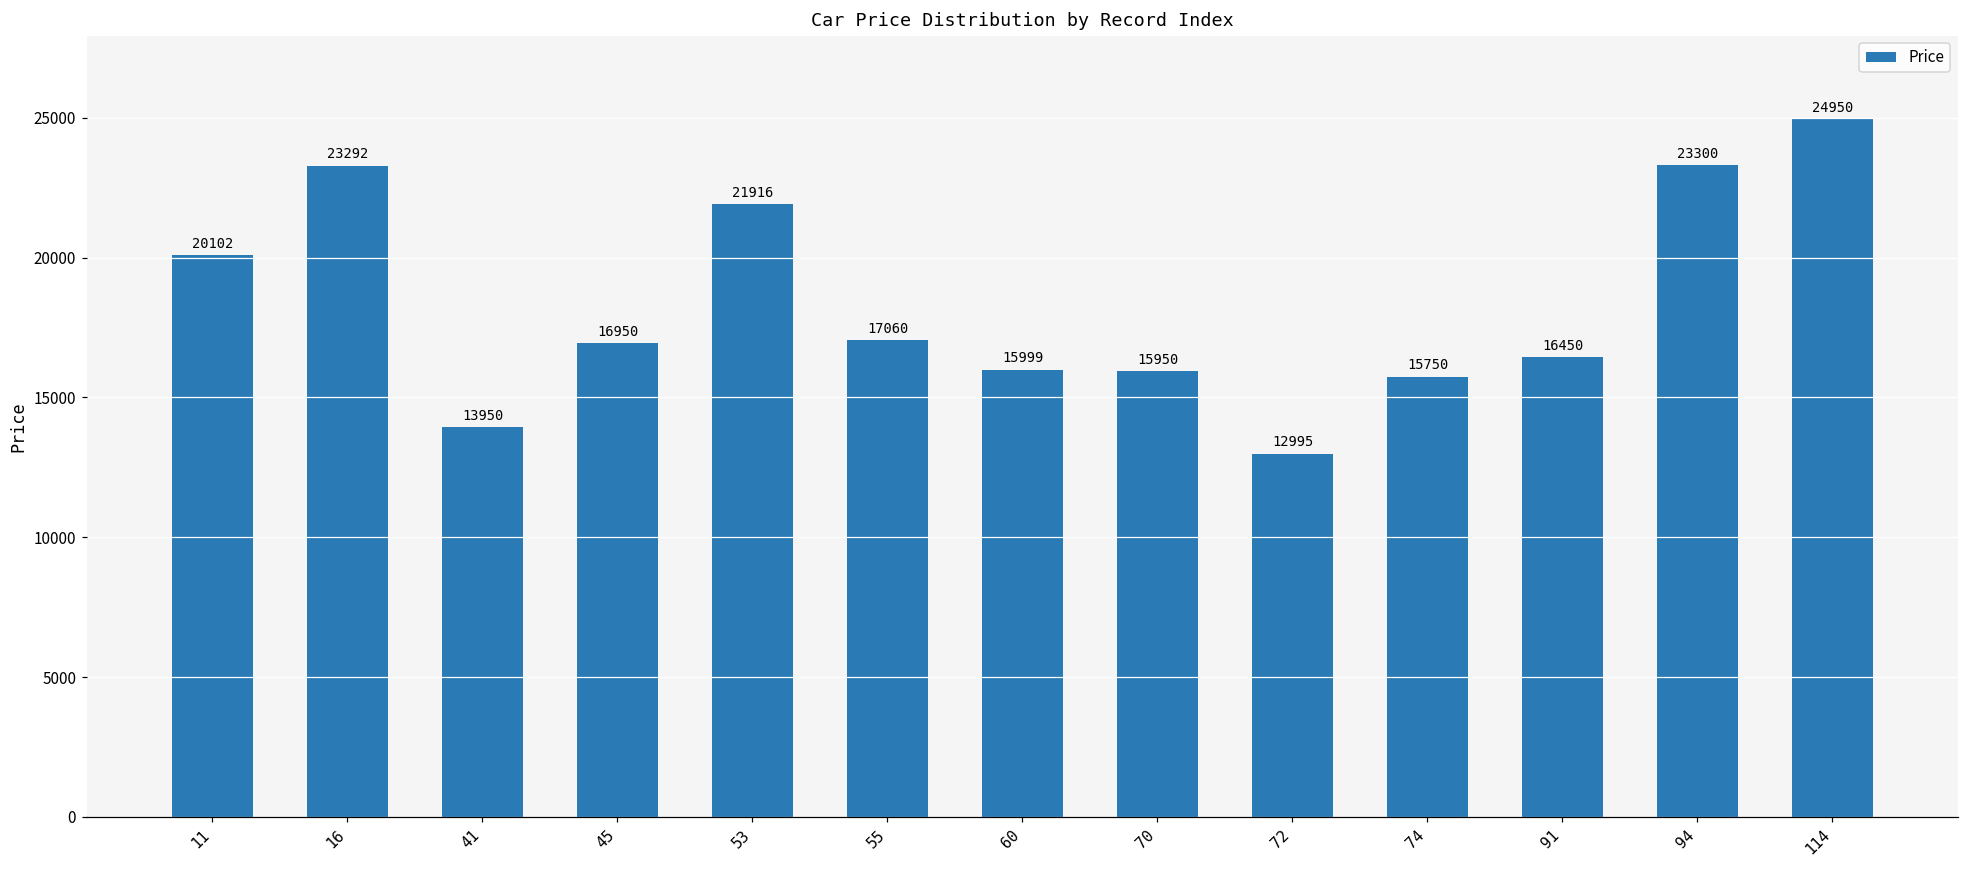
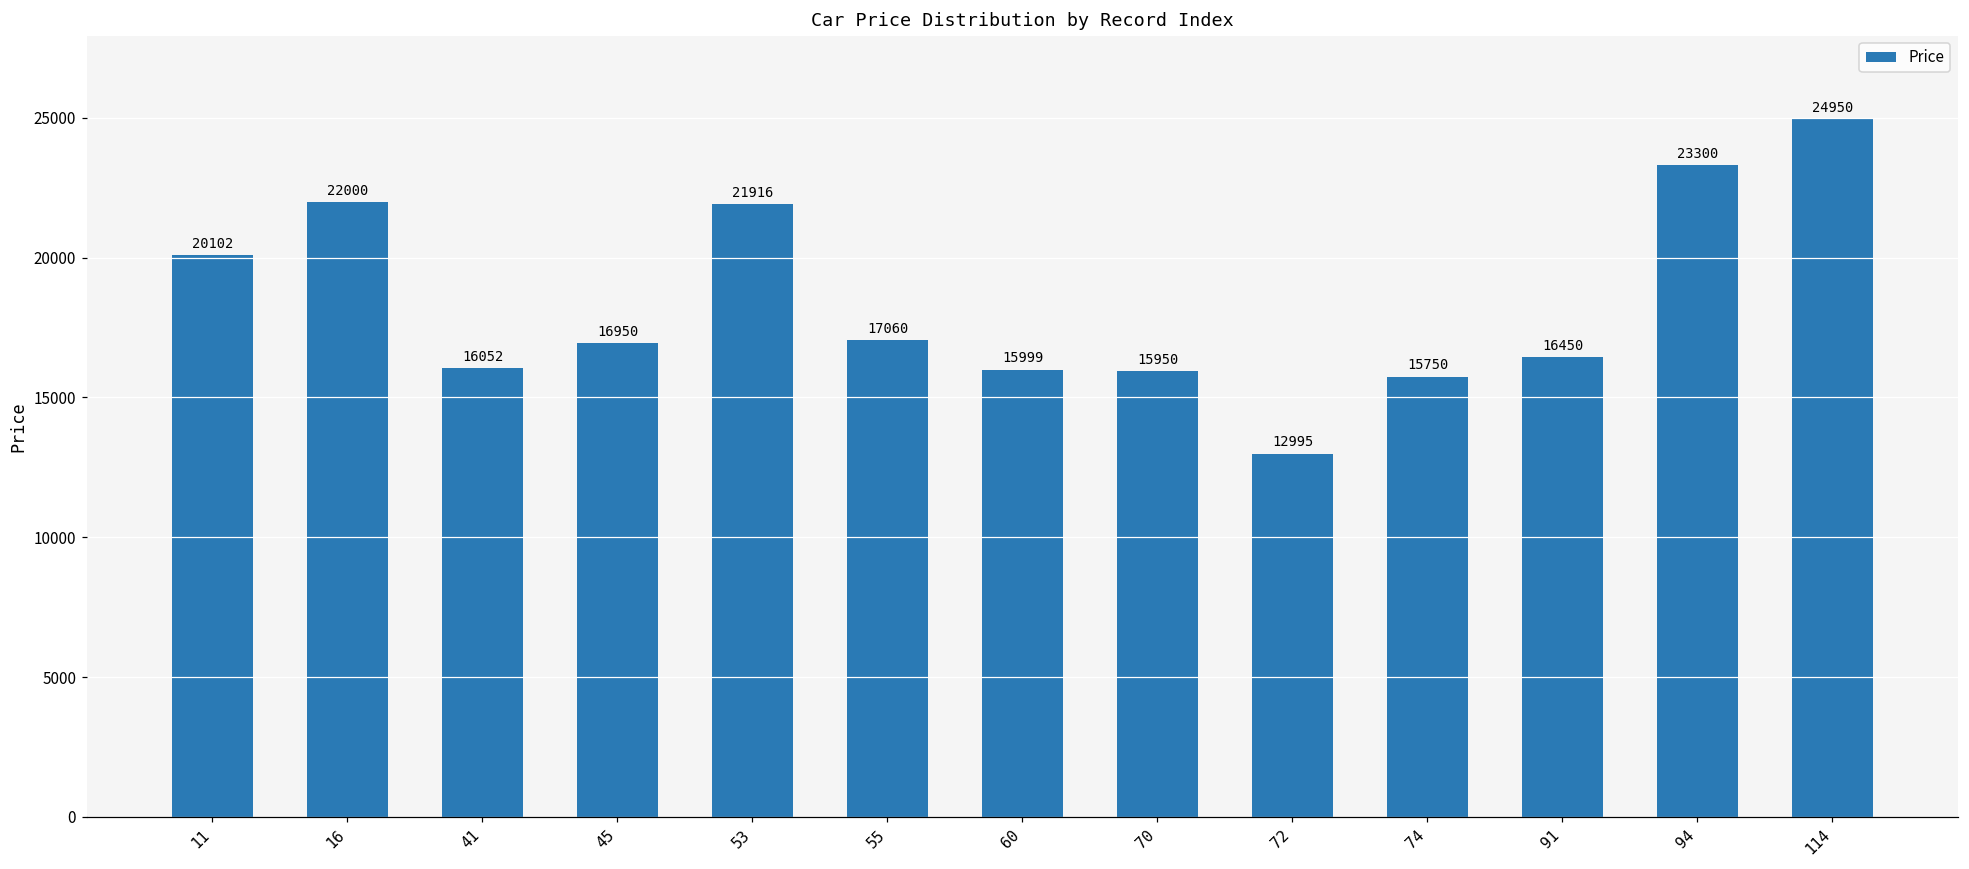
16: 23292 -> 22000
41: 13950 -> 16052
